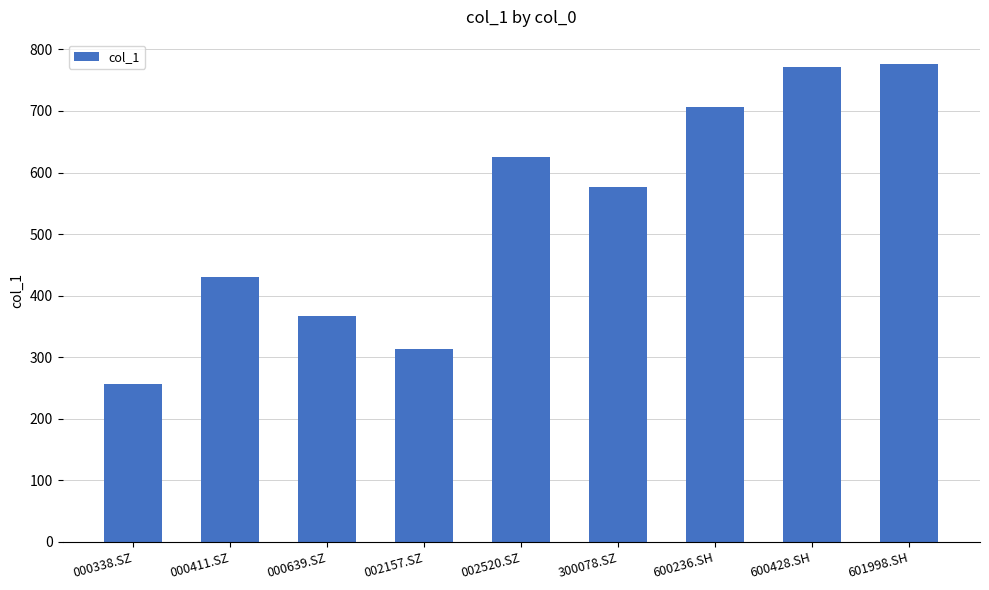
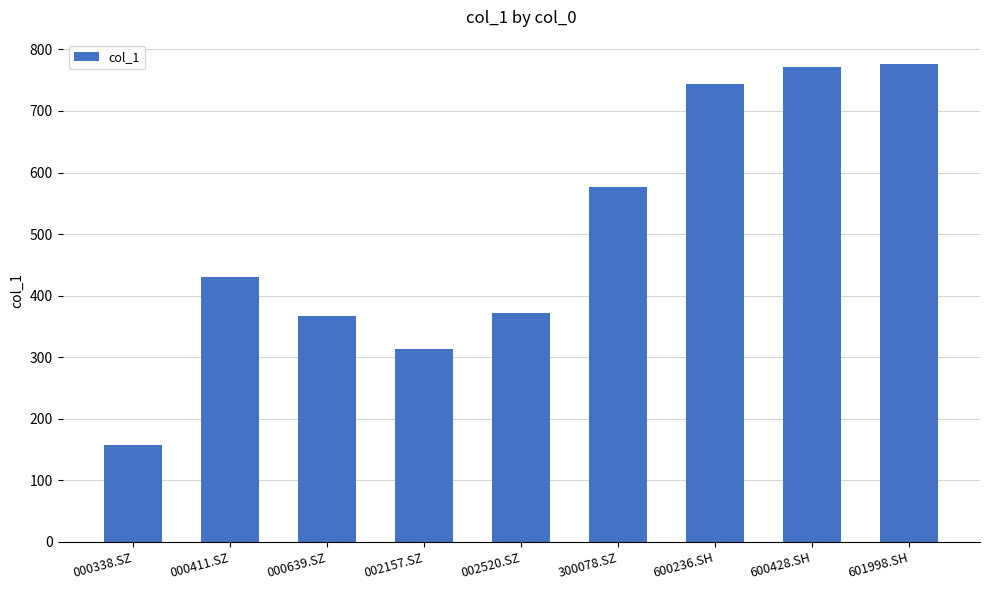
000338.SZ: 260 -> 160
002520.SZ: 630 -> 370
600236.SH: 710 -> 740
